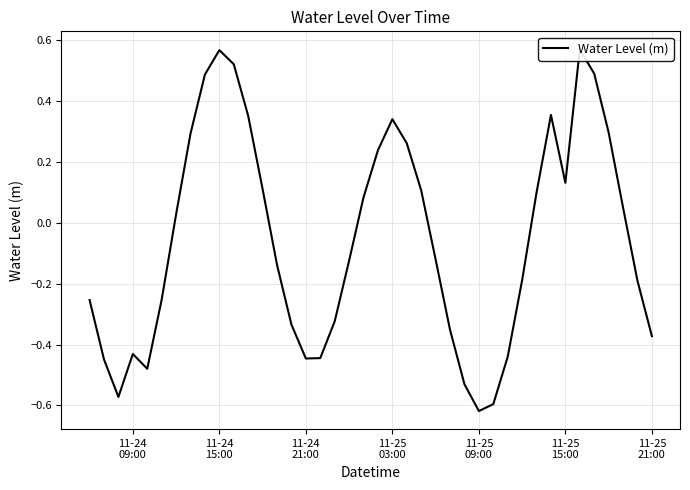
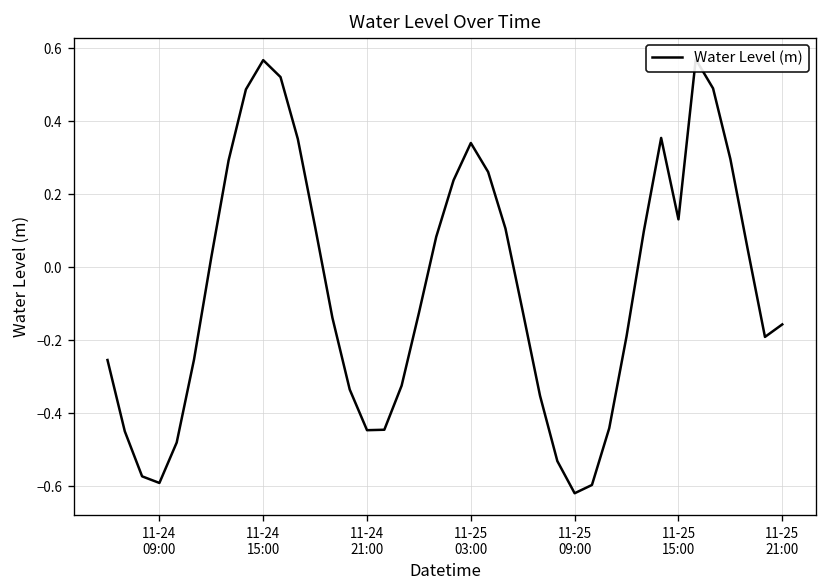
11-24 09:00: -0.43 -> -0.59
11-25 21:00: -0.37 -> -0.16
